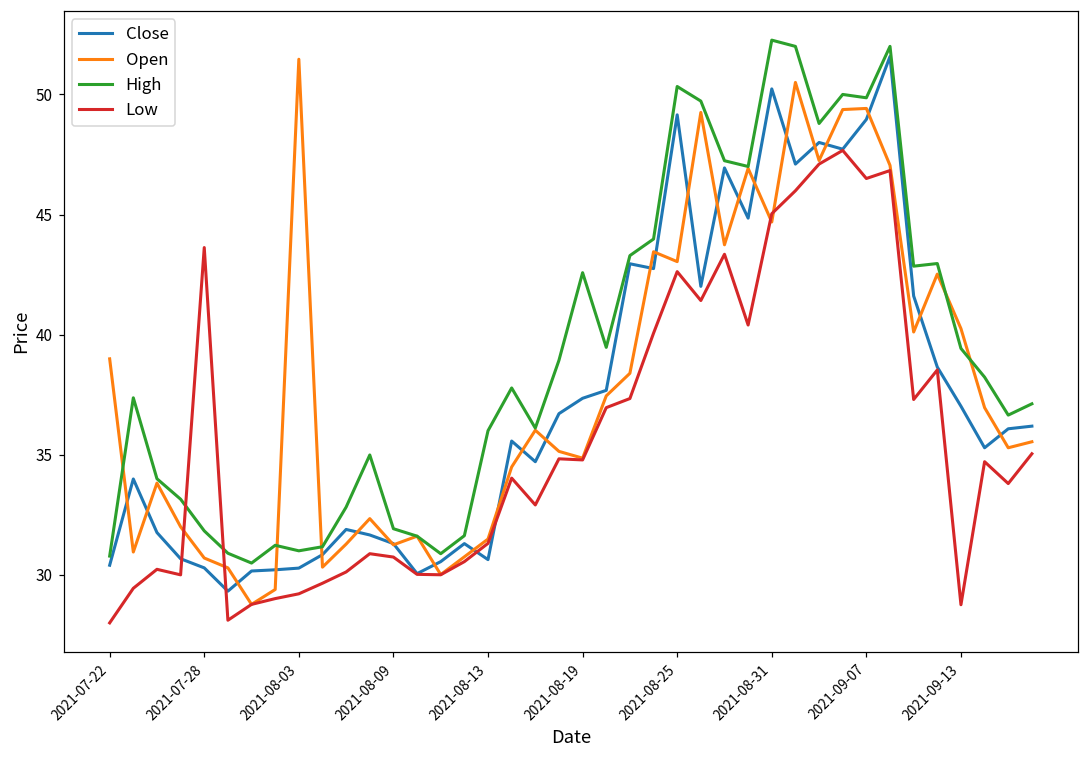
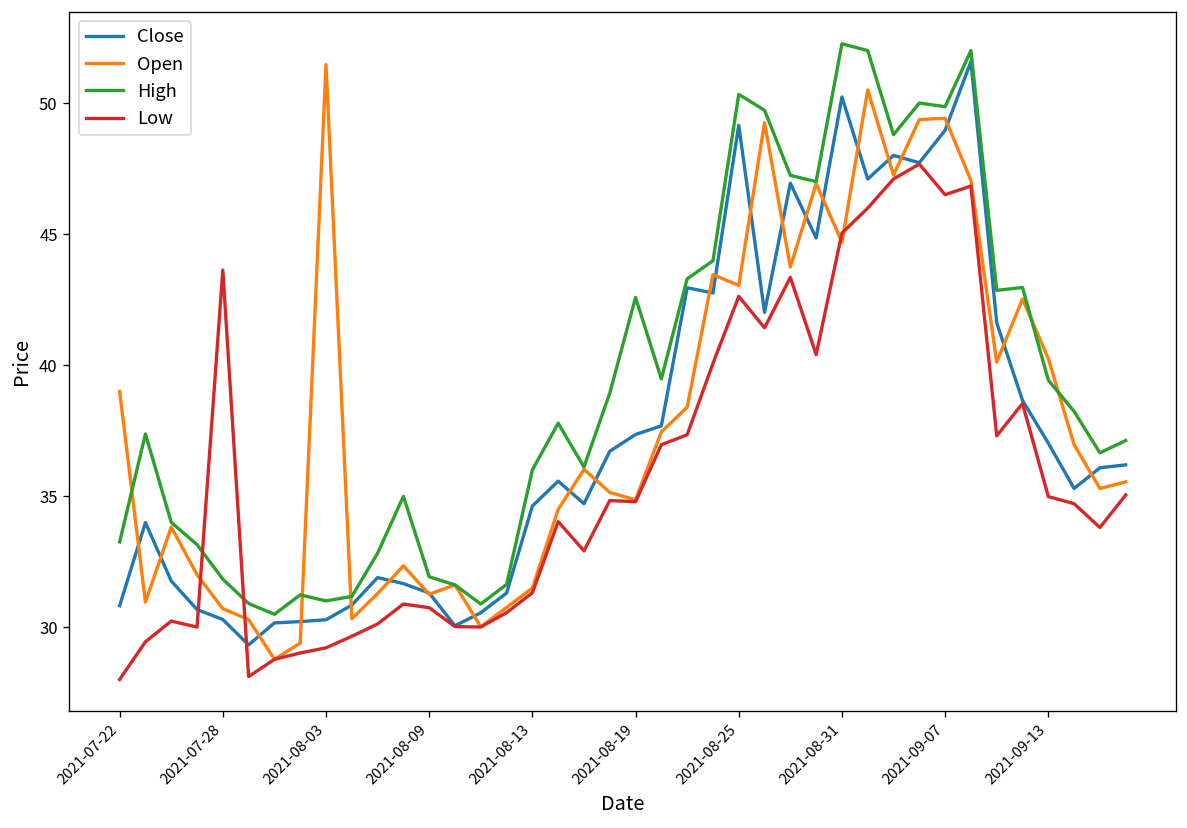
Close, 2021-07-22: 30.4 -> 30.8
High, 2021-07-22: 30.8 -> 33.3
Close, 2021-08-13: 30.6 -> 34.6
Low, 2021-09-13: 28.8 -> 35.0
